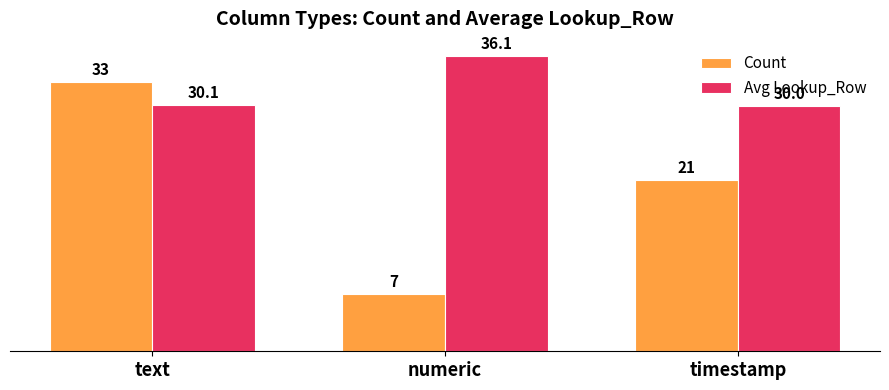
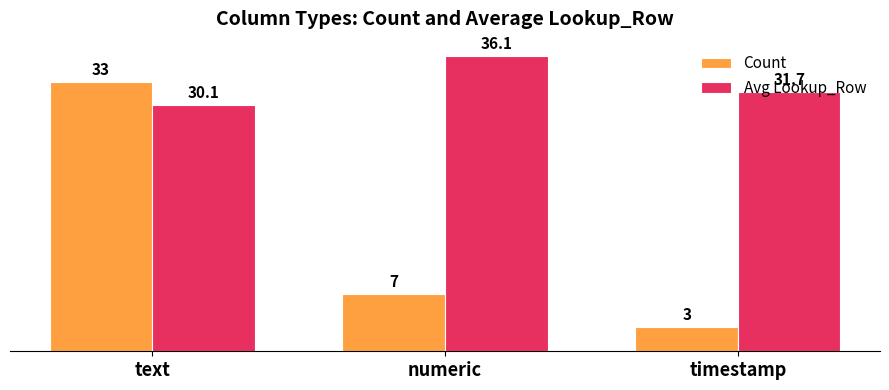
Count, timestamp: 21 -> 3
Avg Lookup_Row, timestamp: 30.0 -> 31.7
